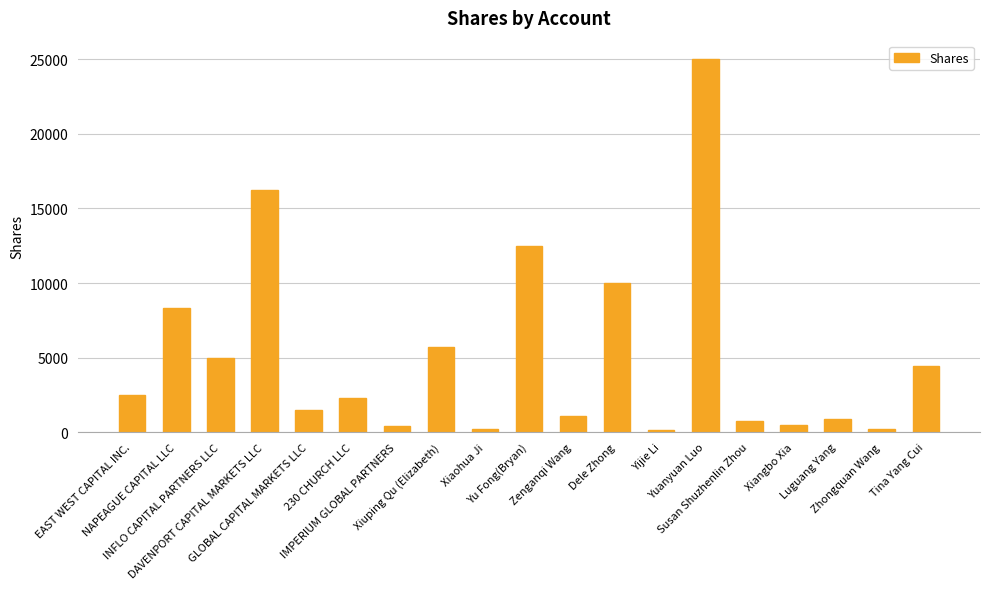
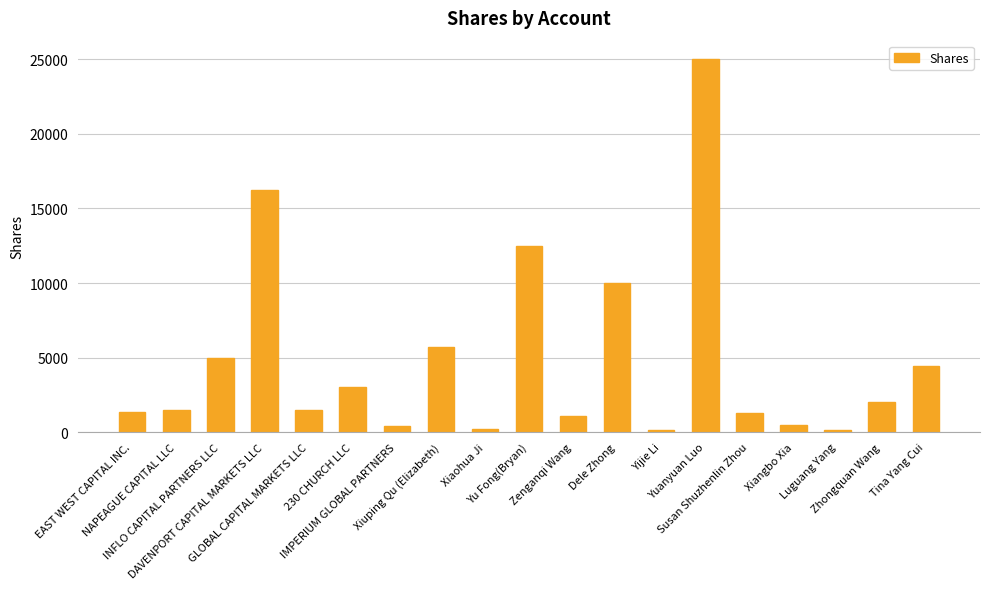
EAST WEST CAPITAL INC.: 2500 -> 1400
NAPEAGUE CAPITAL LLC: 8300 -> 1500
230 CHURCH LLC: 2300 -> 3000
Susan Shuzhenlin Zhou: 700 -> 1300
Luguang Yang: 900 -> 100
Zhongquan Wang: 200 -> 2100
